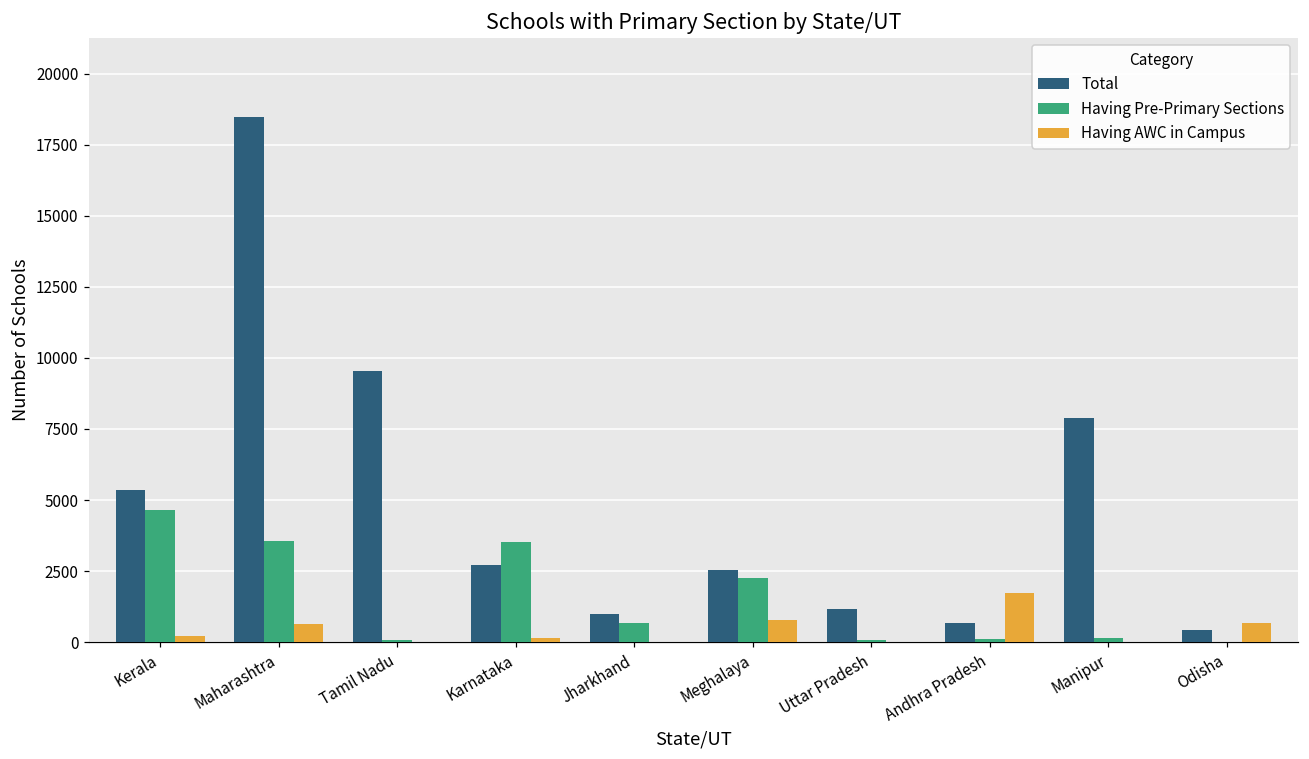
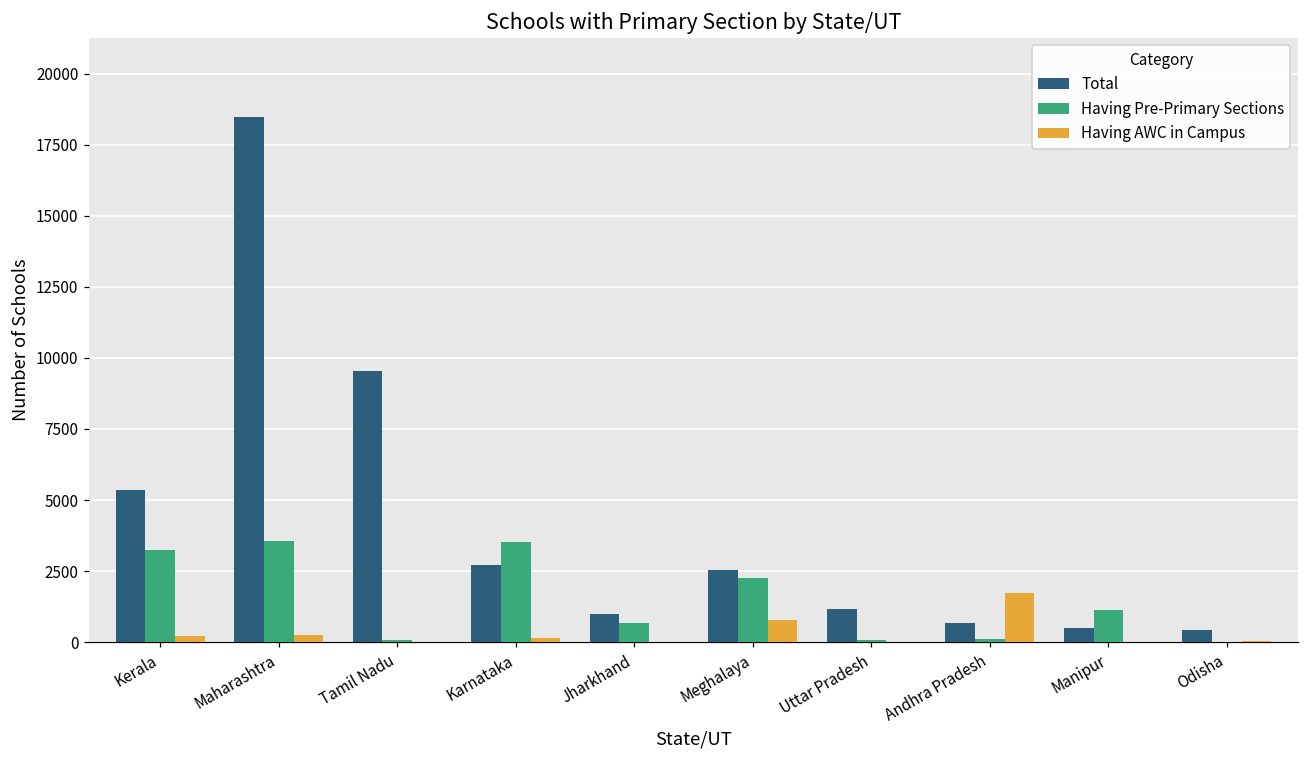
Having Pre-Primary Sections, Kerala: 4700 -> 3300
Having AWC in Campus, Maharashtra: 600 -> 200
Total, Manipur: 7900 -> 500
Having Pre-Primary Sections, Manipur: 100 -> 1100
Having AWC in Campus, Odisha: 700 -> 100
